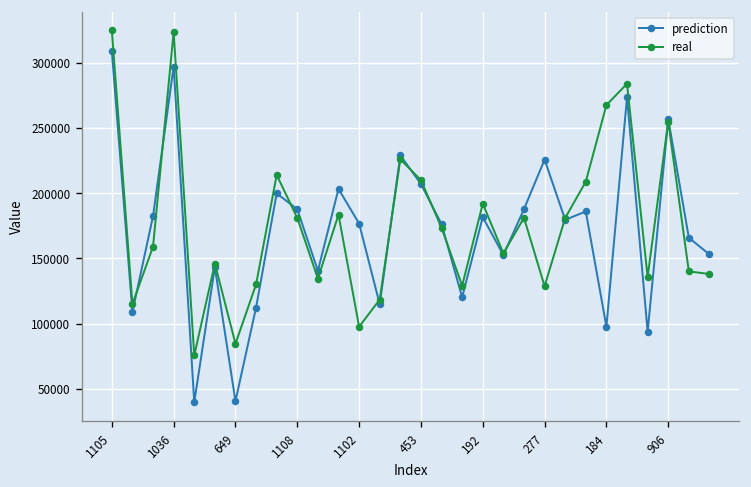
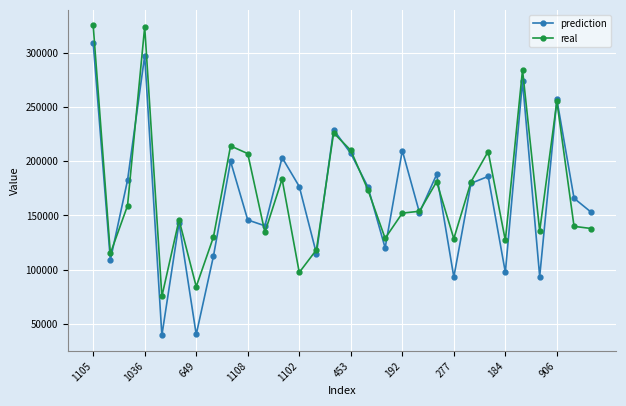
prediction, 1108: 188000 -> 146000
real, 1108: 181000 -> 207000
prediction, 192: 182000 -> 210000
real, 192: 192000 -> 152000
prediction, 277: 226000 -> 93000
real, 184: 268000 -> 127000
